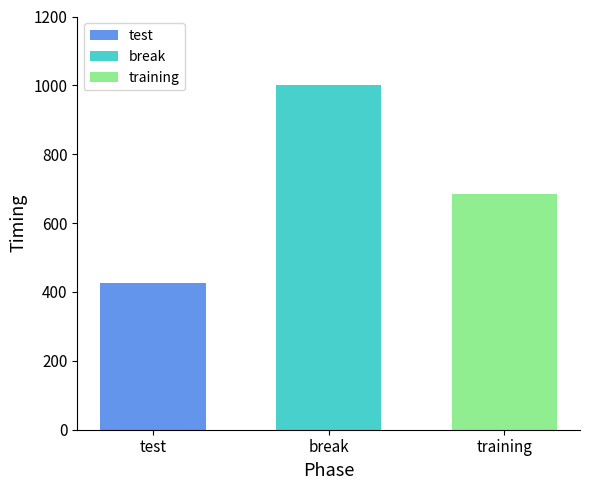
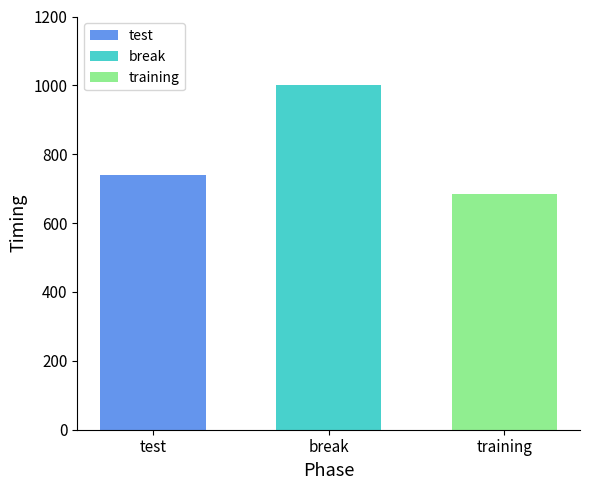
test: 420 -> 740
